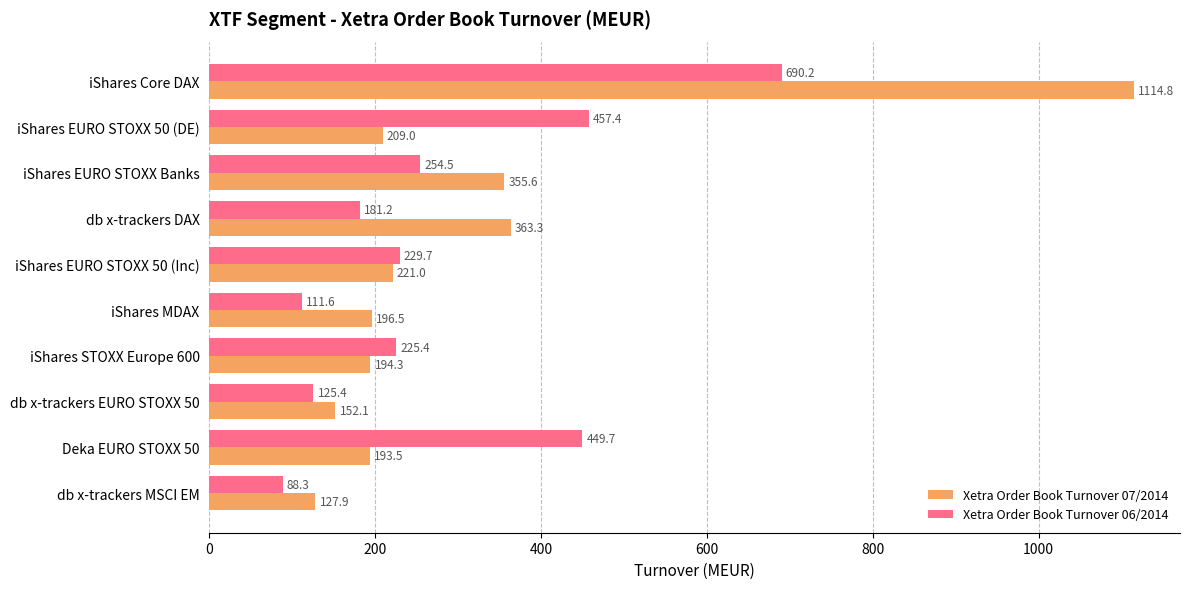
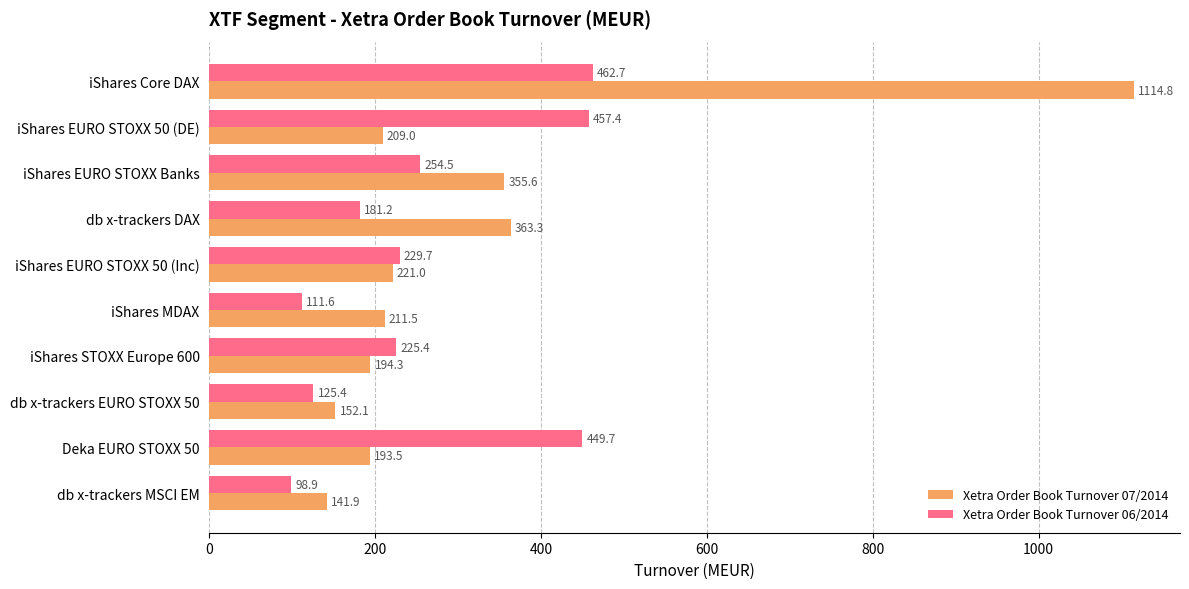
Xetra Order Book Turnover 06/2014, iShares Core DAX: 690.2 -> 462.7
Xetra Order Book Turnover 07/2014, iShares MDAX: 196.5 -> 211.5
Xetra Order Book Turnover 06/2014, db x-trackers MSCI EM: 88.3 -> 98.9
Xetra Order Book Turnover 07/2014, db x-trackers MSCI EM: 127.9 -> 141.9
